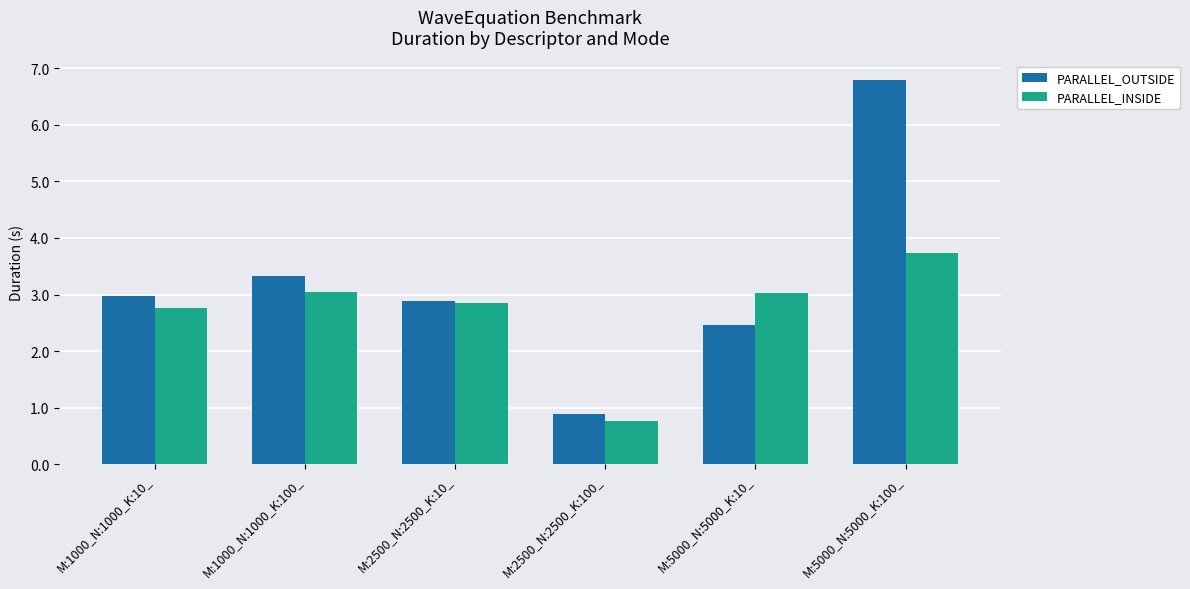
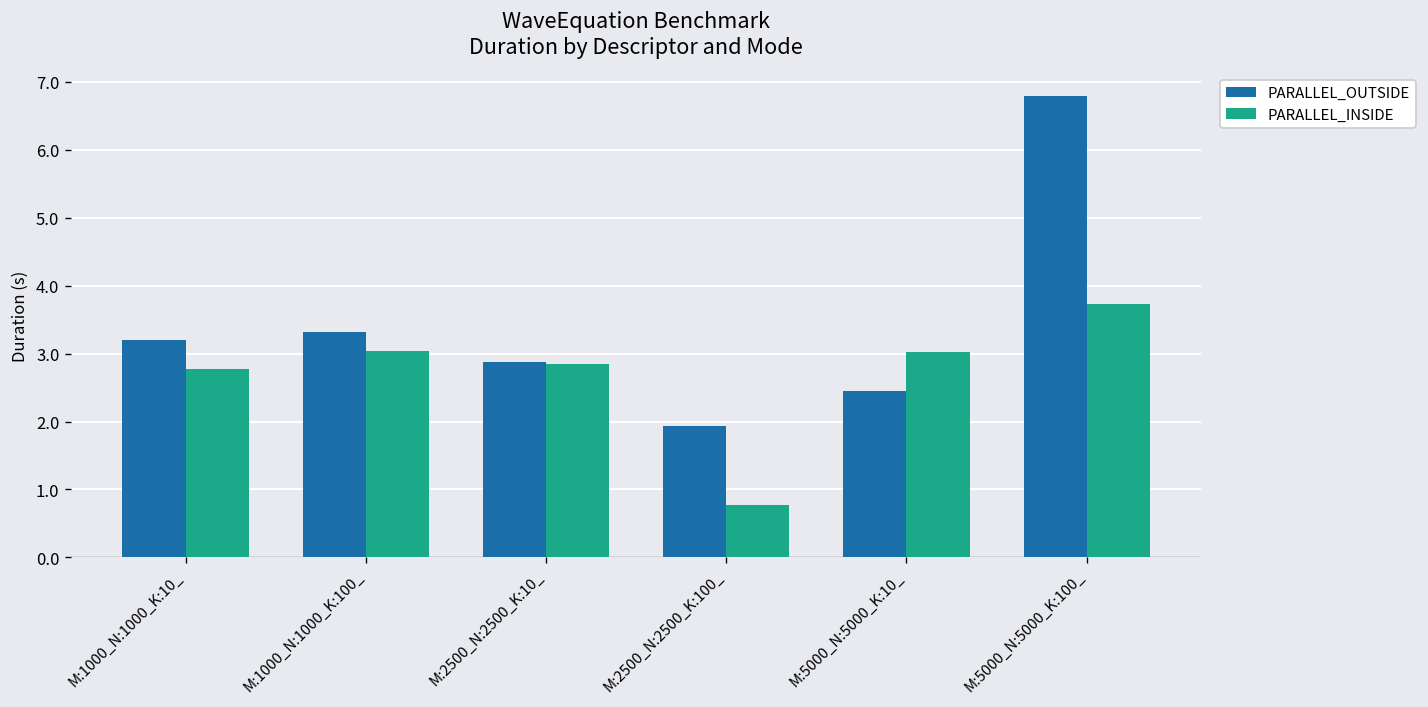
PARALLEL_OUTSIDE, M:1000_N:1000_K:10_: 3.0 -> 3.2
PARALLEL_OUTSIDE, M:2500_N:2500_K:100_: 0.9 -> 1.9
